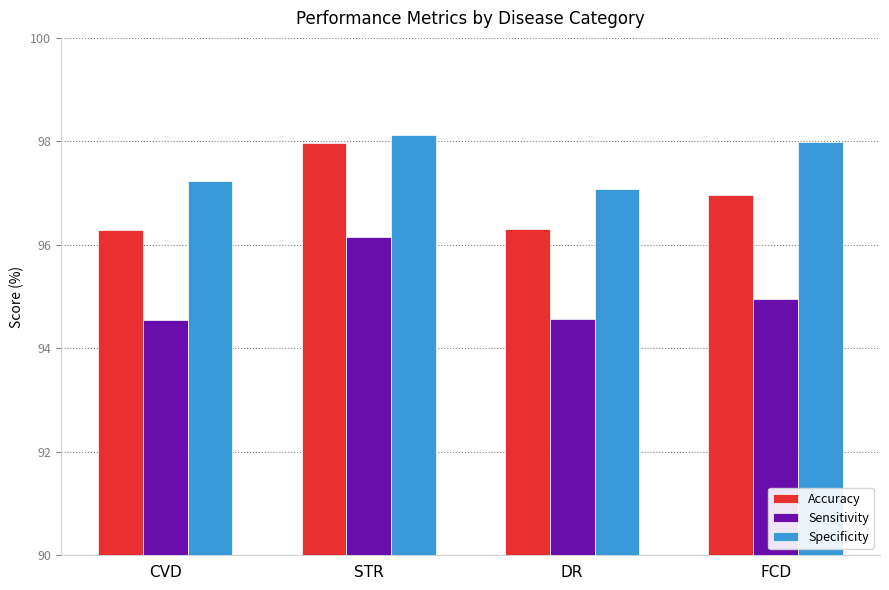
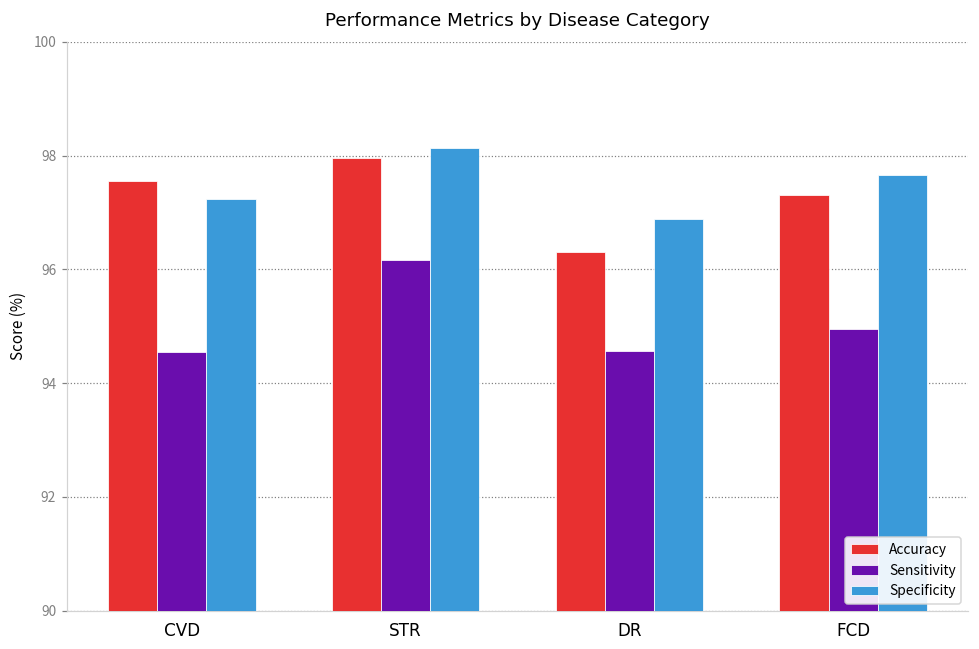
Accuracy, CVD: 96.3 -> 97.6
Specificity, DR: 97.1 -> 96.9
Accuracy, FCD: 97.0 -> 97.3
Specificity, FCD: 98.0 -> 97.7
